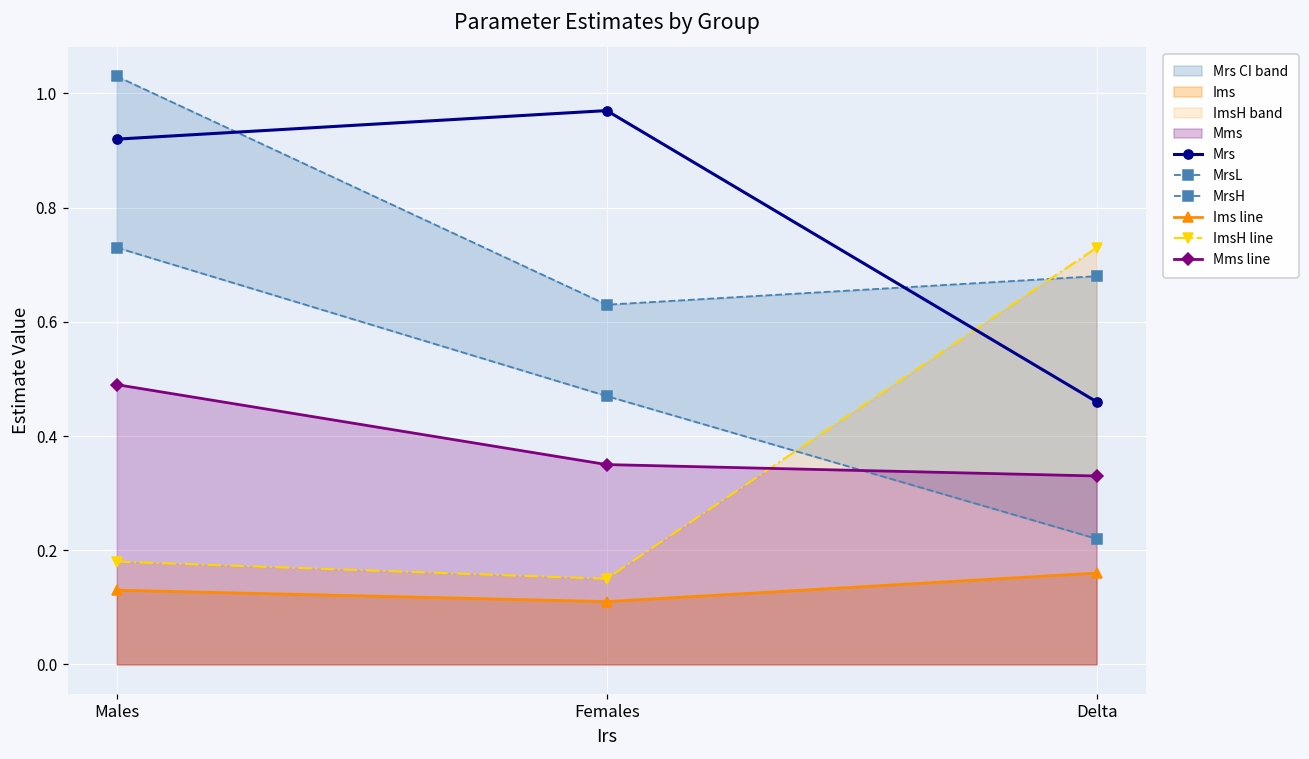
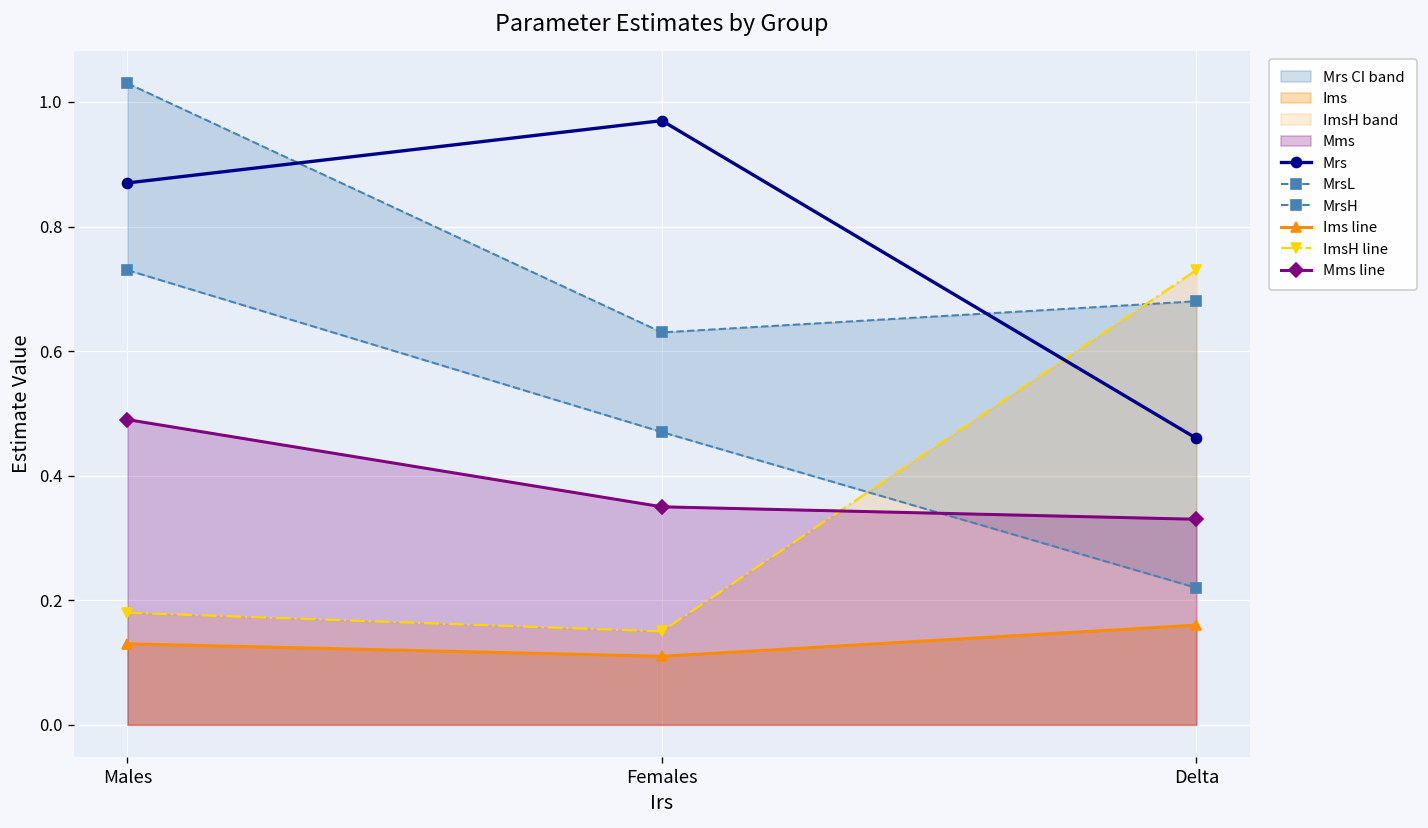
Mrs, Males: 0.92 -> 0.87
